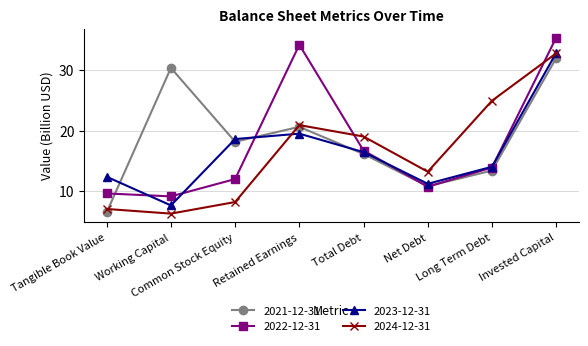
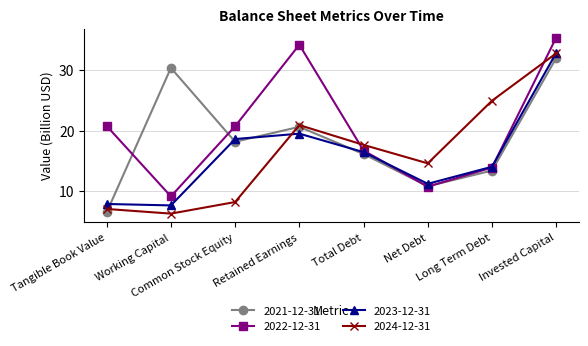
2022-12-31, Tangible Book Value: 10 -> 21
2023-12-31, Tangible Book Value: 12 -> 8
2022-12-31, Common Stock Equity: 12 -> 21
2024-12-31, Total Debt: 19 -> 18
2024-12-31, Net Debt: 13 -> 15
